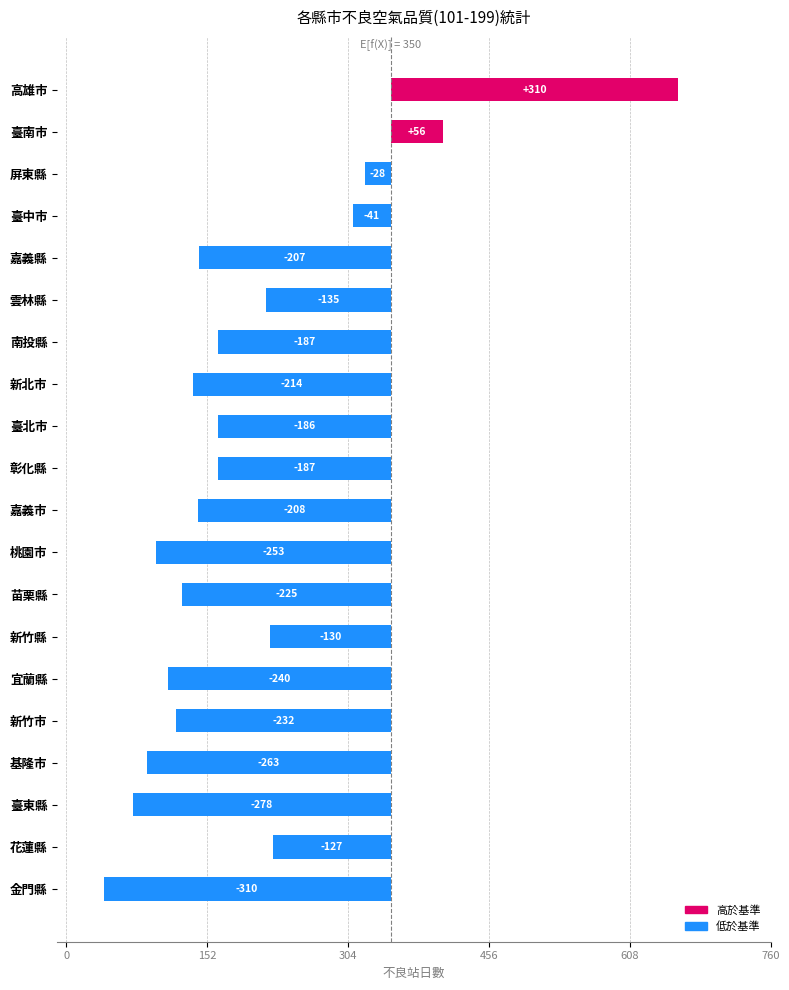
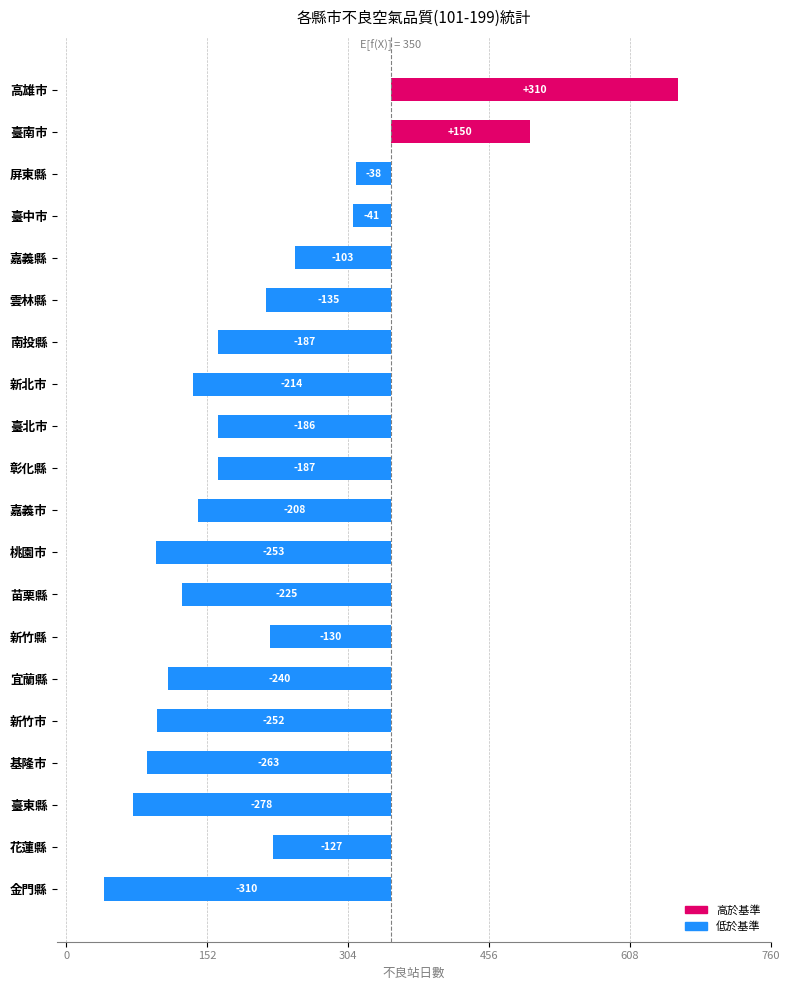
臺南市: +56 -> +150
屏東縣: -28 -> -38
嘉義縣: -207 -> -103
新竹市: -232 -> -252
